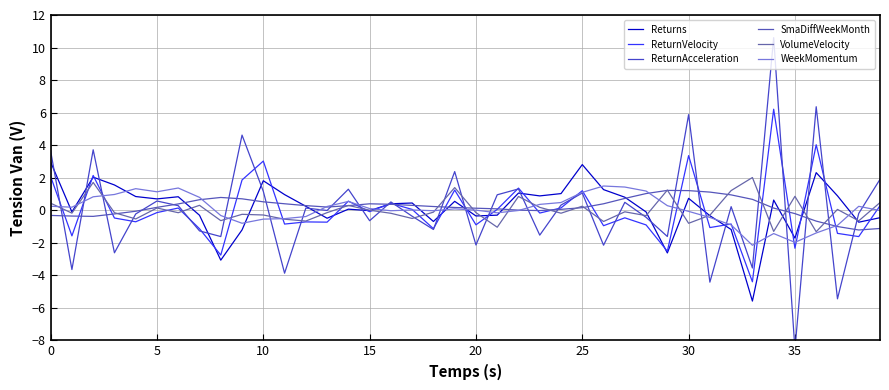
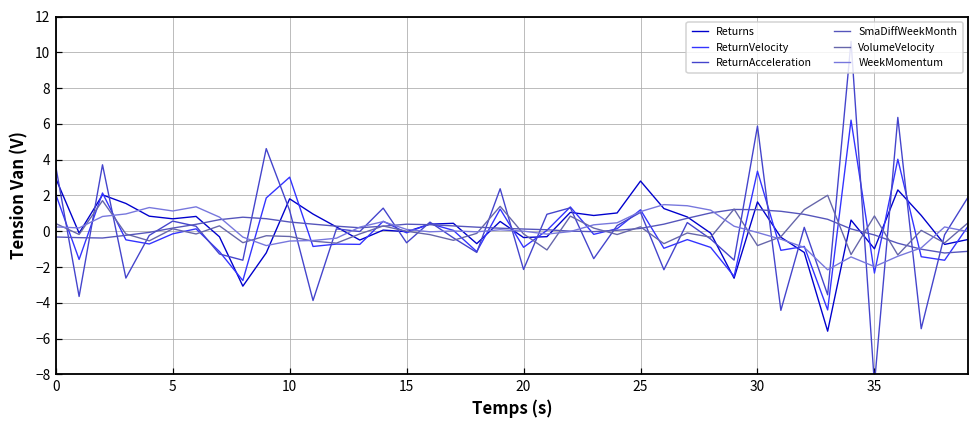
Returns, 30: 0.7 -> 1.6
Returns, 35: -1.7 -> -1.0
